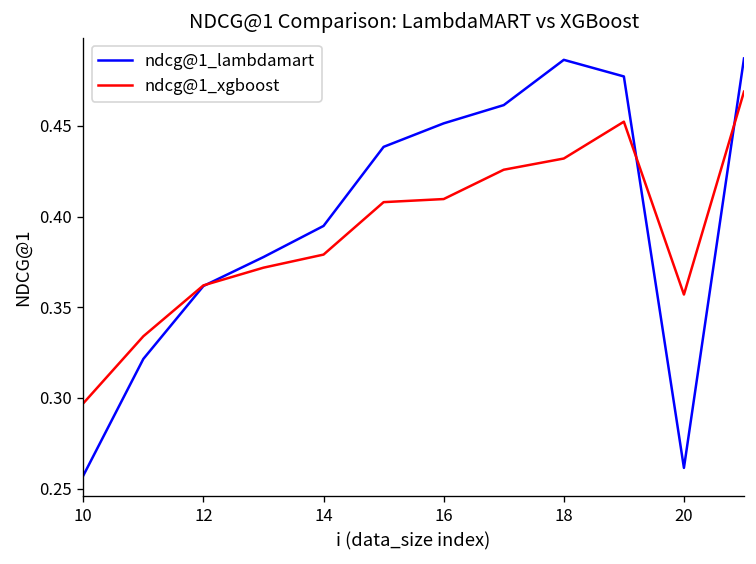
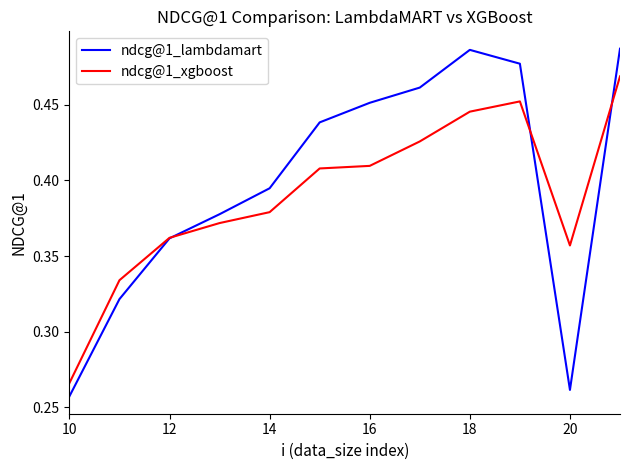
ndcg@1_xgboost, 10: 0.297 -> 0.266
ndcg@1_xgboost, 18: 0.432 -> 0.446
